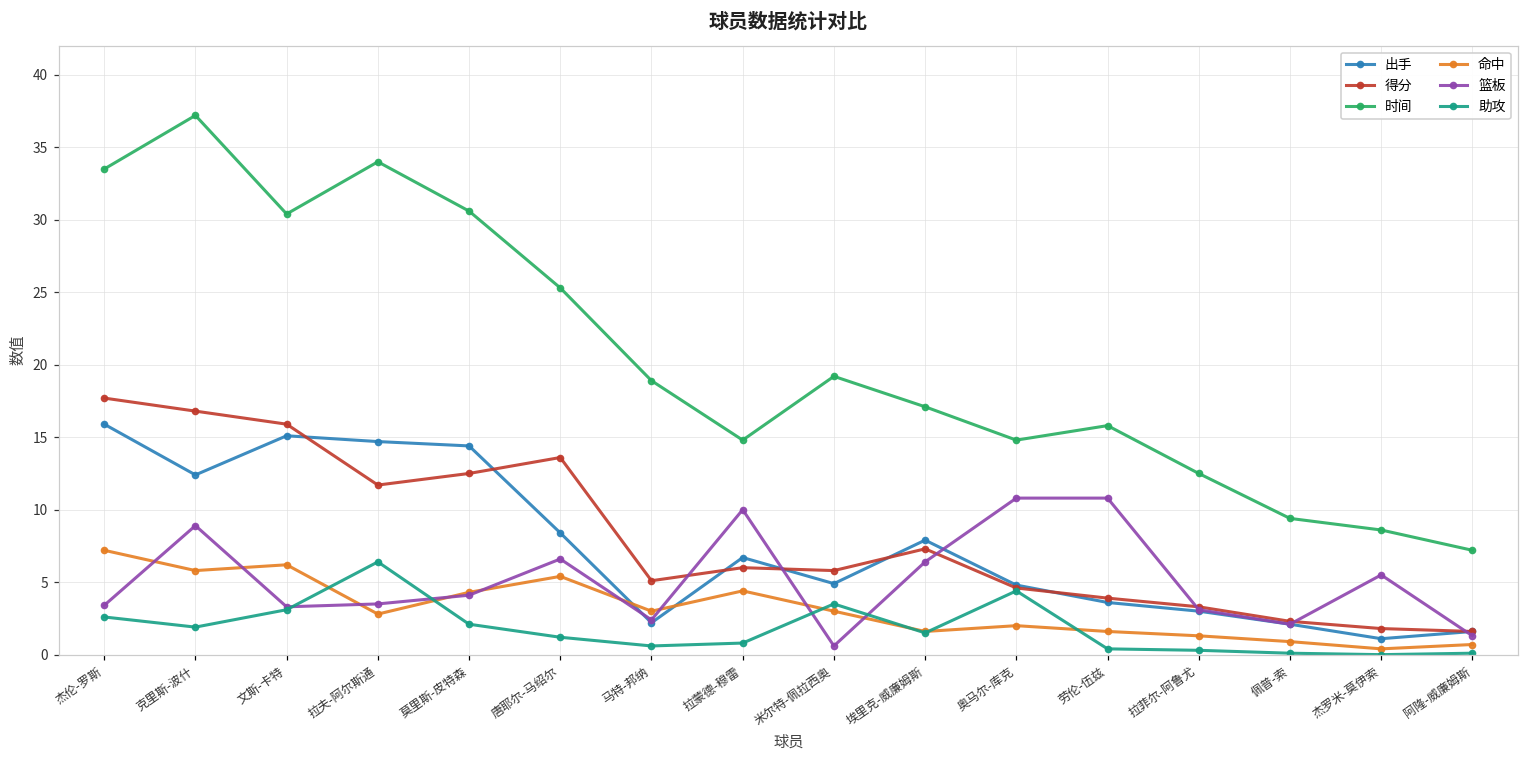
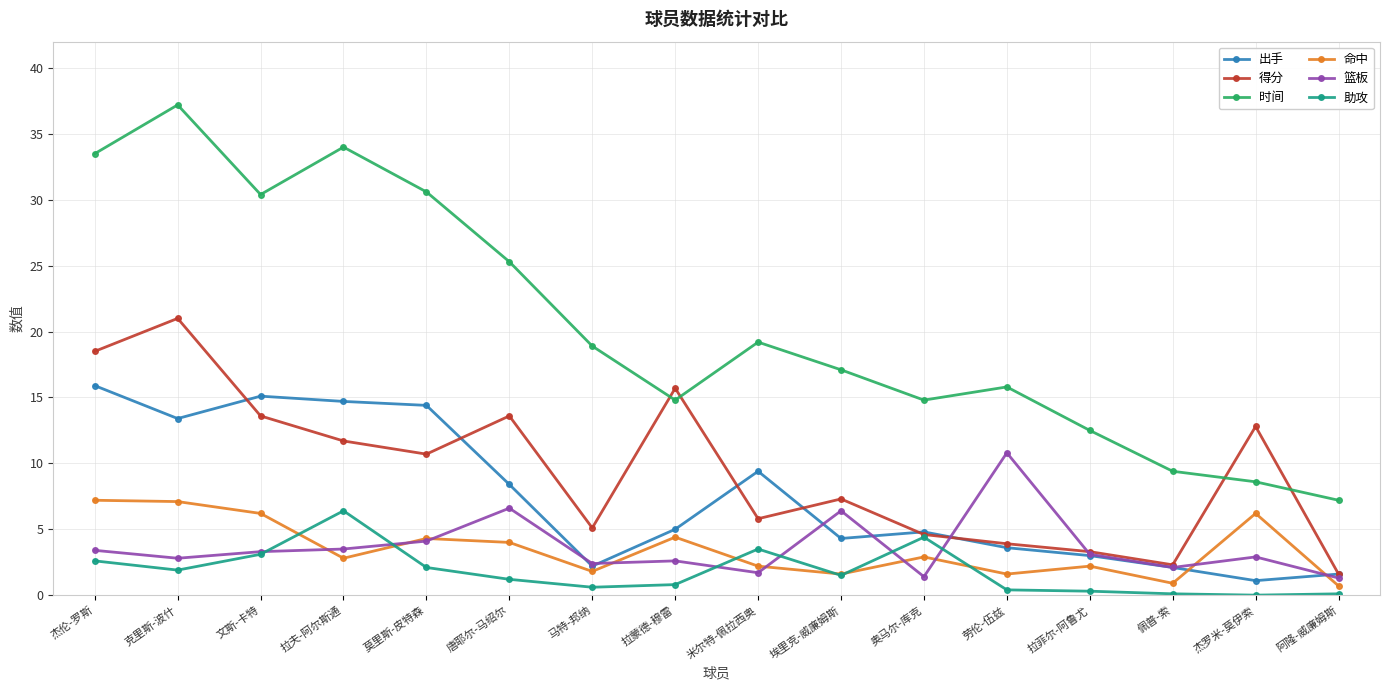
得分, 杰伦-罗斯: 17.7 -> 18.5
出手, 克里斯-波什: 12.4 -> 13.4
得分, 克里斯-波什: 16.8 -> 21.0
命中, 克里斯-波什: 5.8 -> 7.1
篮板, 克里斯-波什: 8.9 -> 2.8
得分, 文斯-卡特: 15.9 -> 13.6
得分, 莫里斯-皮特森: 12.5 -> 10.7
命中, 唐耶尔-马绍尔: 5.4 -> 4.0
命中, 马特-邦纳: 3.0 -> 1.8
出手, 拉蒙德-穆雷: 6.7 -> 5.0
得分, 拉蒙德-穆雷: 6.0 -> 15.7
篮板, 拉蒙德-穆雷: 10.0 -> 2.6
出手, 米尔特-佩拉西奥: 4.9 -> 9.4
命中, 米尔特-佩拉西奥: 3.0 -> 2.2
篮板, 米尔特-佩拉西奥: 0.6 -> 1.7
出手, 埃里克-威廉姆斯: 7.9 -> 4.3
命中, 奥马尔-库克: 2.0 -> 2.9
篮板, 奥马尔-库克: 10.8 -> 1.4
命中, 拉菲尔-阿鲁尤: 1.3 -> 2.2
得分, 杰罗米-莫伊索: 1.8 -> 12.8
命中, 杰罗米-莫伊索: 0.4 -> 6.2
篮板, 杰罗米-莫伊索: 5.5 -> 2.9
